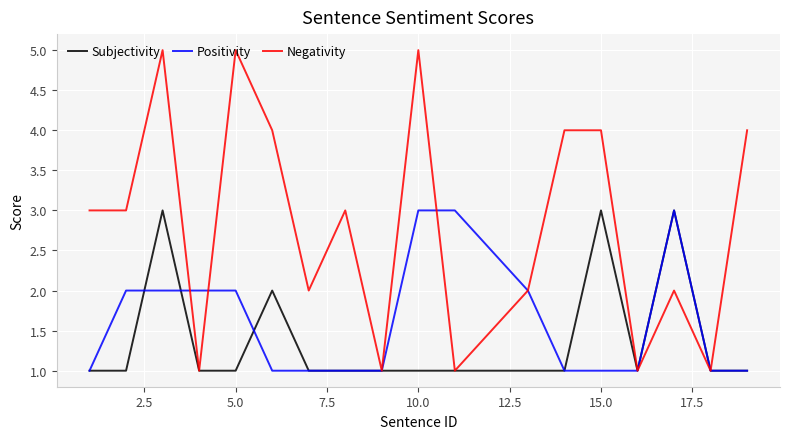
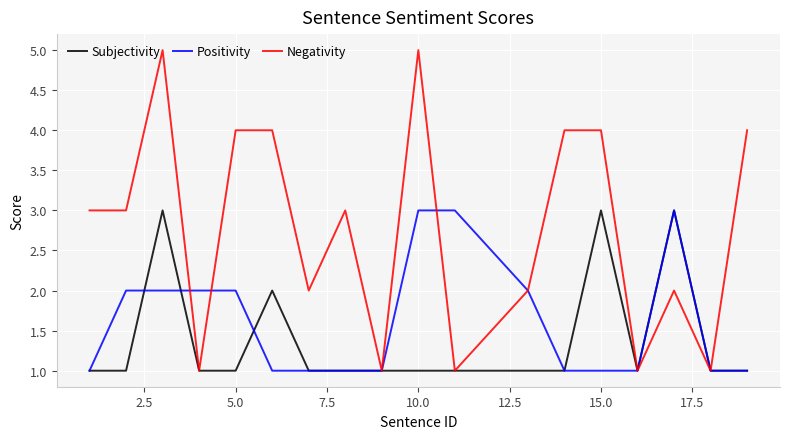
Negativity, 5.0: 5 -> 4
